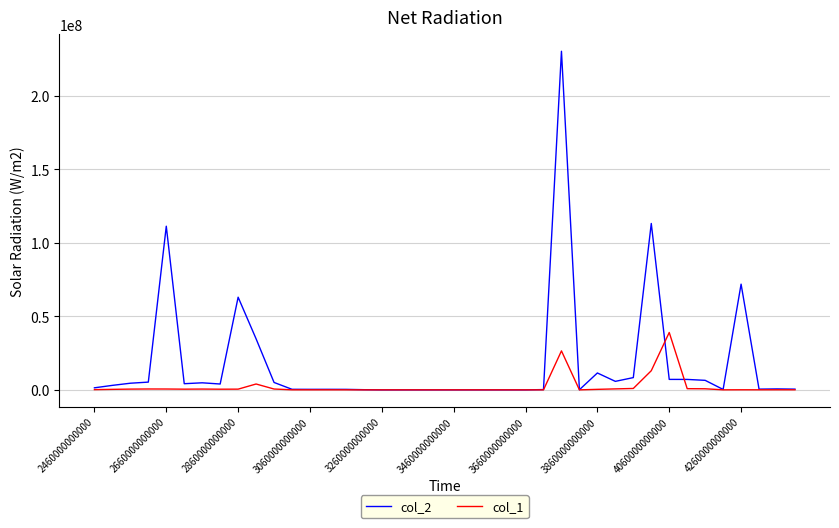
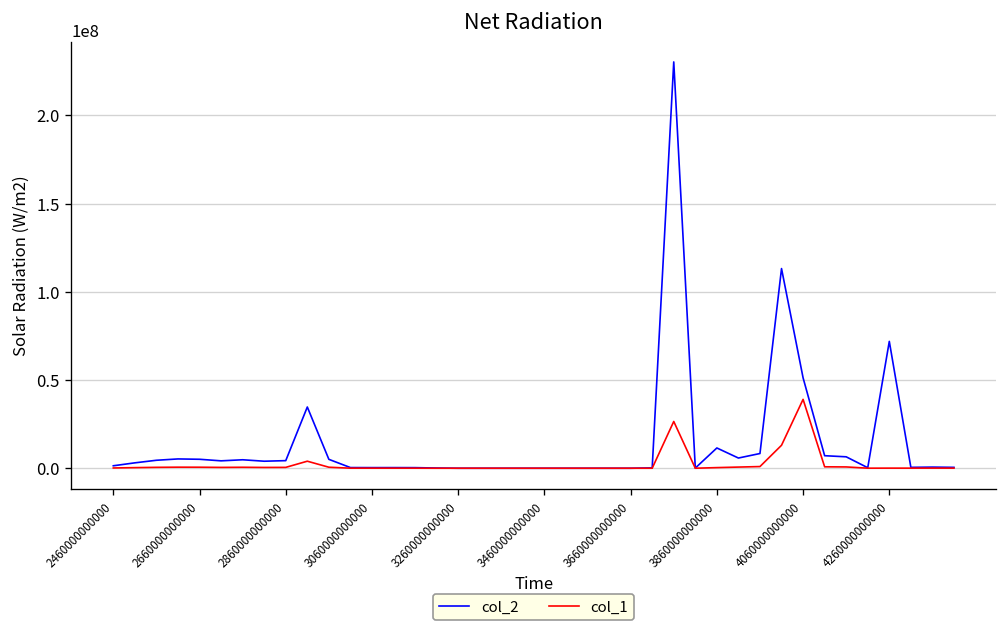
col_2, 2660000000000: 111000000 -> 5000000
col_2, 2860000000000: 63000000 -> 4000000
col_2, 4060000000000: 7000000 -> 51000000
